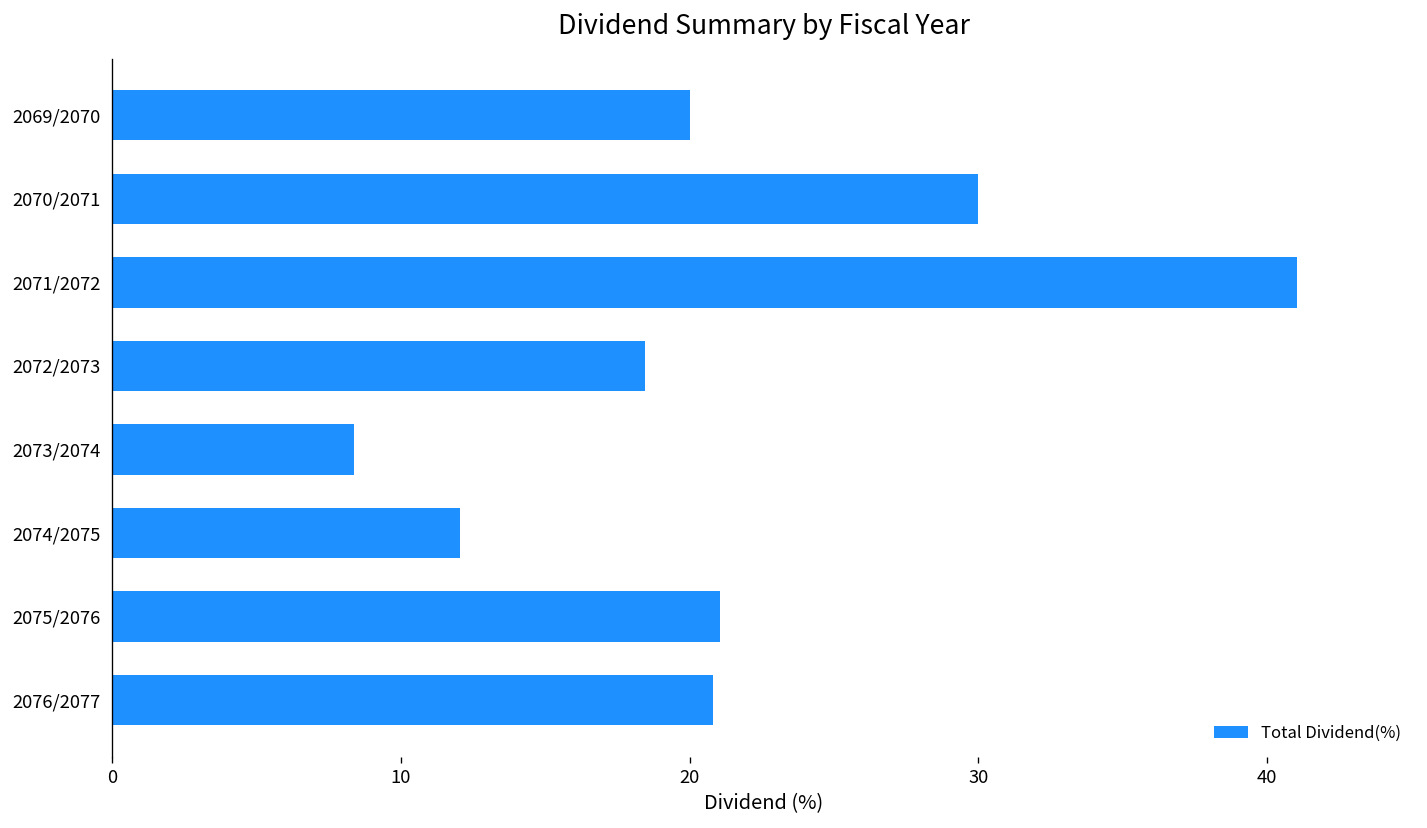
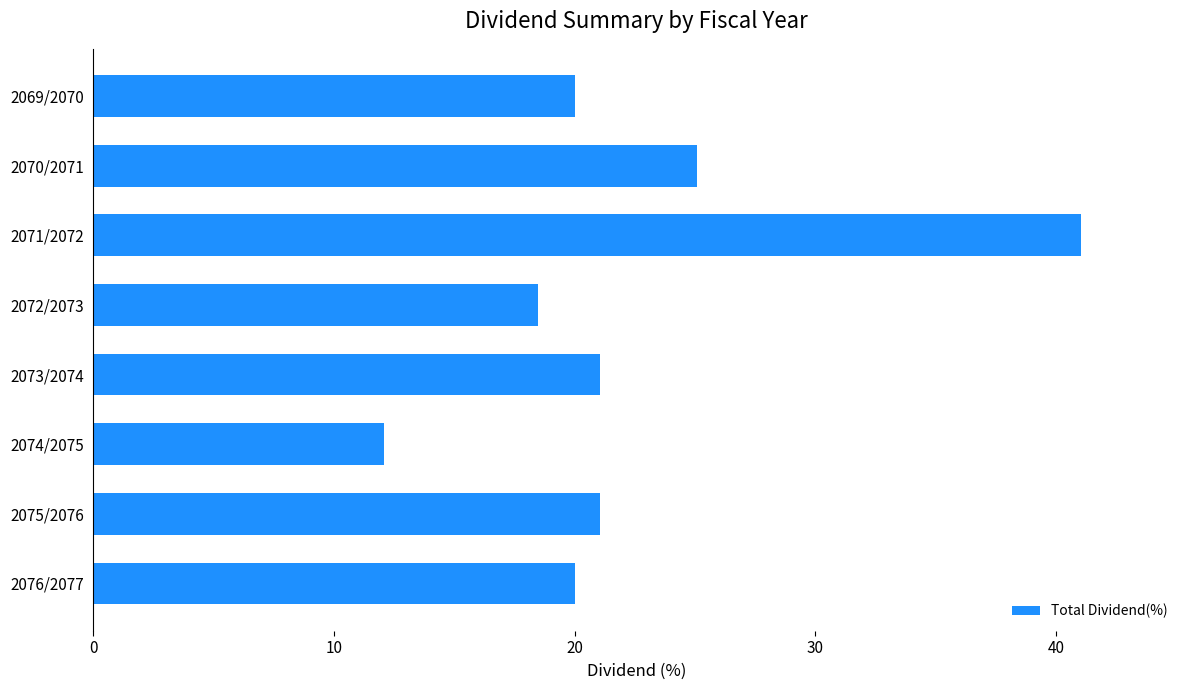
2070/2071: 30.0 -> 25.1
2073/2074: 8.4 -> 21.1
2076/2077: 20.8 -> 20.0
